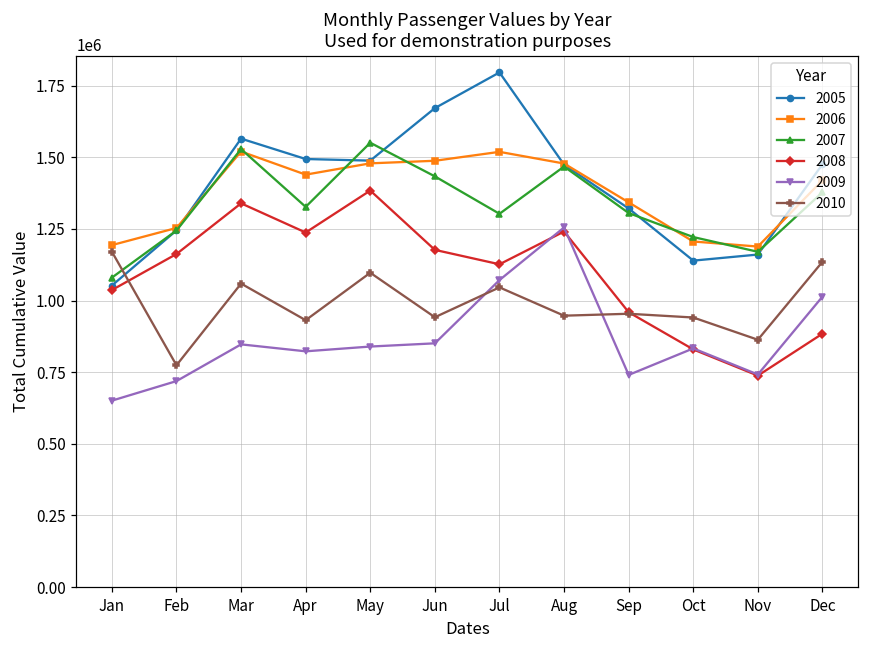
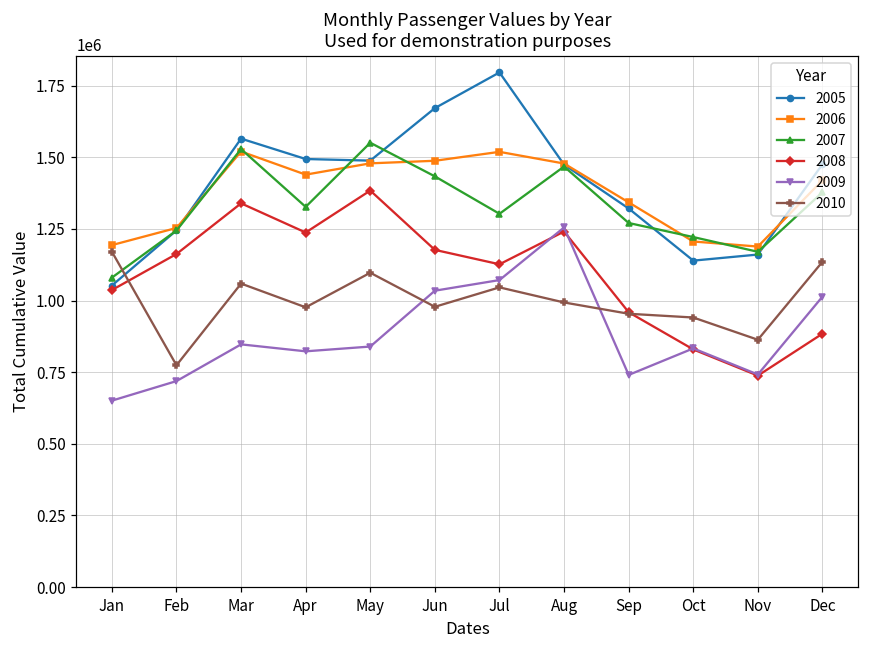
2010, Apr: 930000 -> 980000
2009, Jun: 850000 -> 1030000
2010, Jun: 940000 -> 980000
2010, Aug: 950000 -> 990000
2007, Sep: 1310000 -> 1270000
